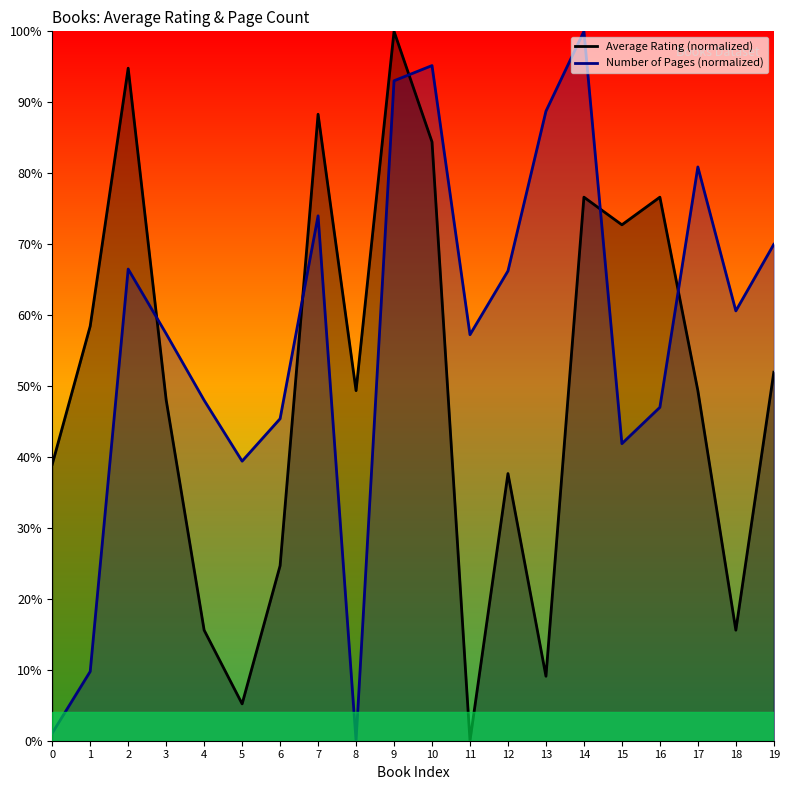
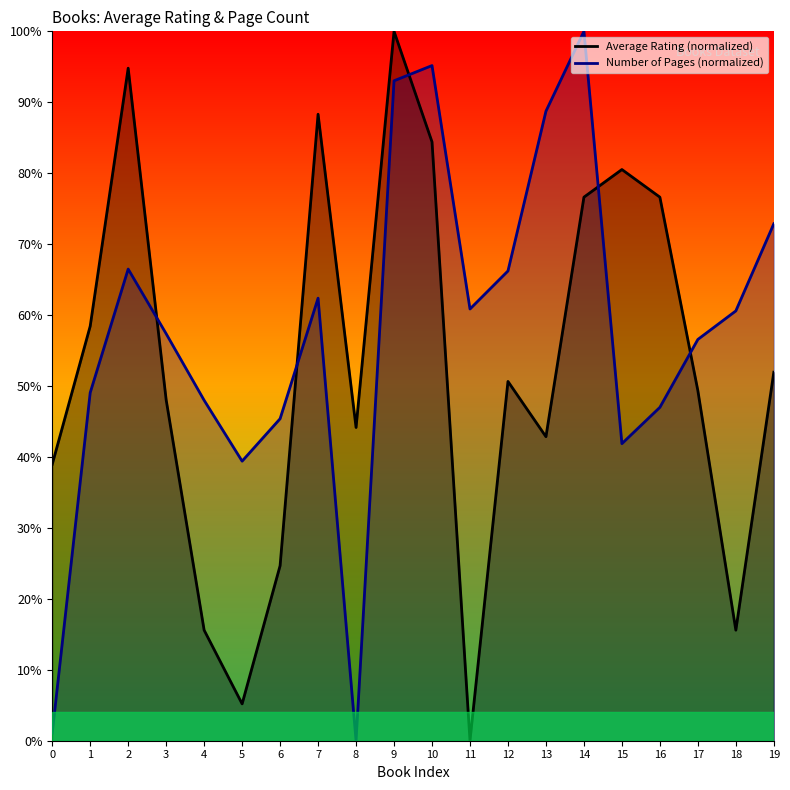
Number of Pages (normalized), 1: 10% -> 49%
Number of Pages (normalized), 7: 74% -> 62%
Average Rating (normalized), 8: 49% -> 44%
Number of Pages (normalized), 11: 57% -> 61%
Average Rating (normalized), 12: 38% -> 51%
Average Rating (normalized), 13: 9% -> 43%
Average Rating (normalized), 15: 73% -> 81%
Number of Pages (normalized), 17: 81% -> 57%
Number of Pages (normalized), 19: 70% -> 73%
